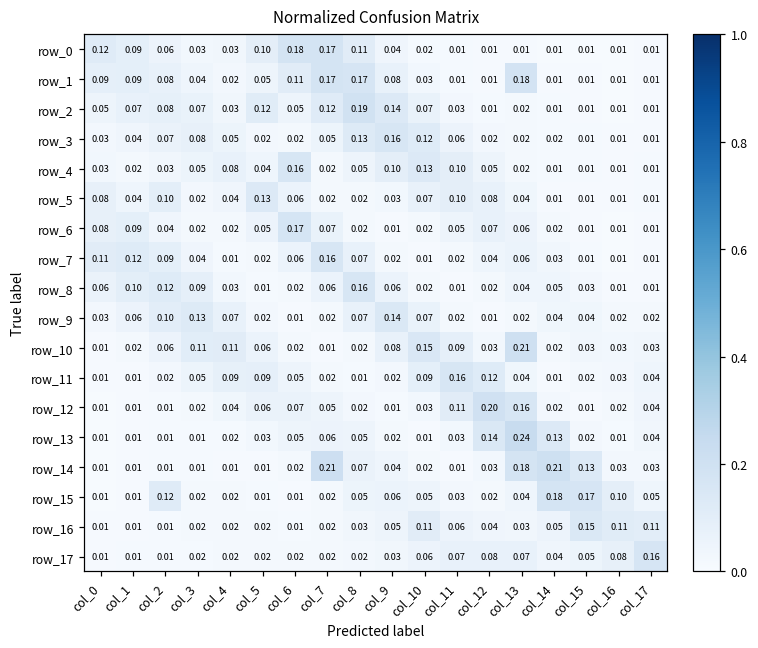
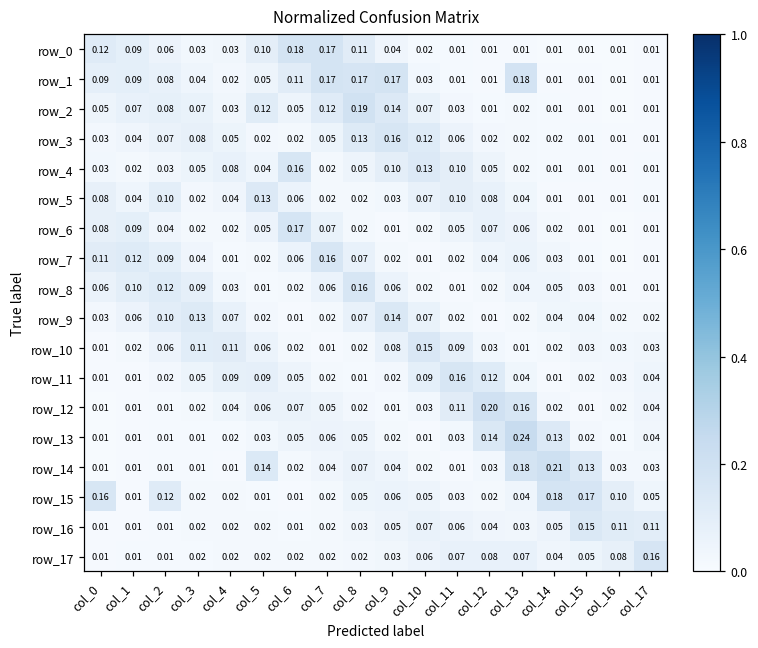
row_1, col_9: 0.08 -> 0.17
row_10, col_13: 0.21 -> 0.01
row_14, col_5: 0.01 -> 0.14
row_14, col_7: 0.21 -> 0.04
row_15, col_0: 0.01 -> 0.16
row_16, col_10: 0.11 -> 0.07
